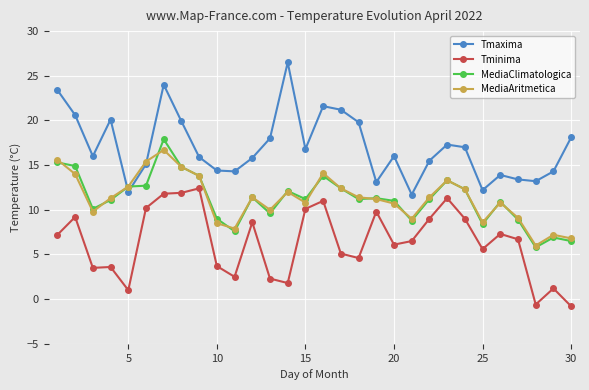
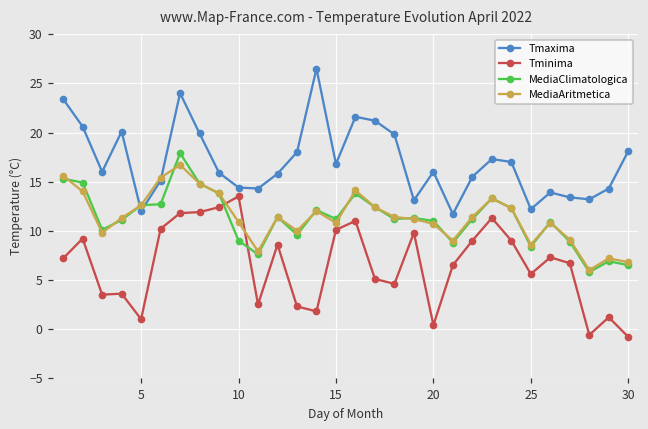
Tminima, 10: 4 -> 14
MediaAritmetica, 10: 9 -> 11
Tminima, 20: 6 -> 0
